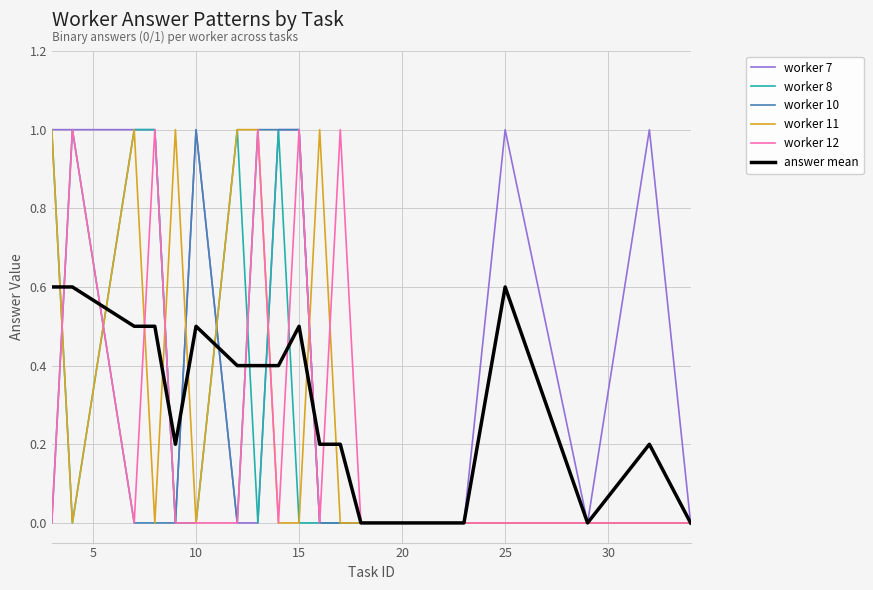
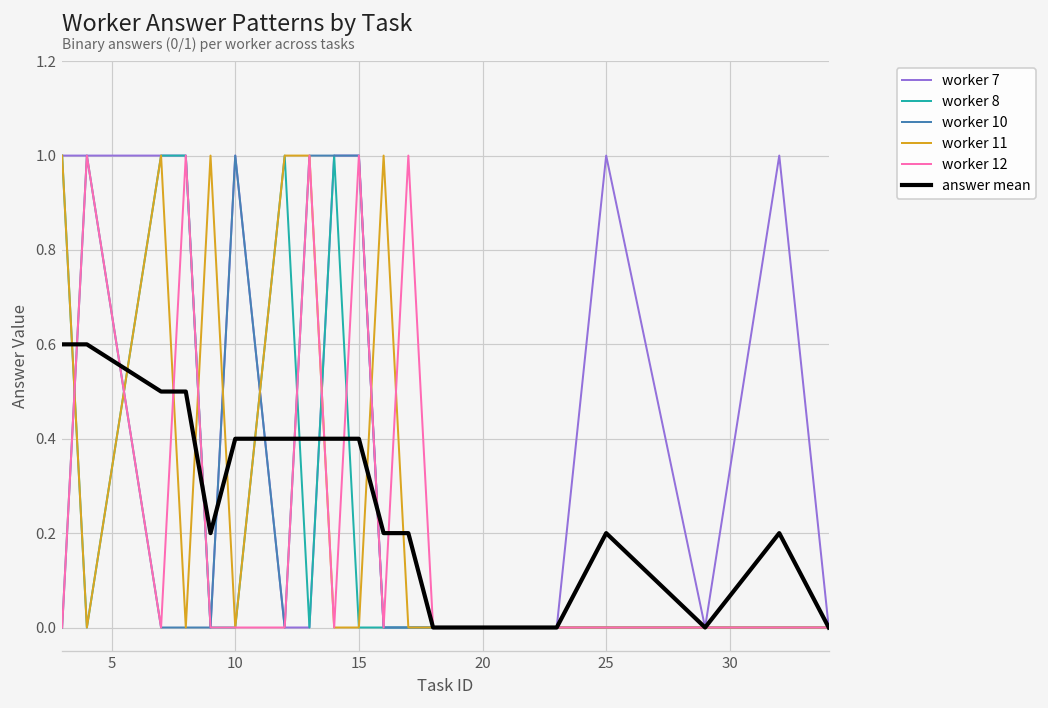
answer mean, 10: 0.5 -> 0.4
answer mean, 15: 0.5 -> 0.4
answer mean, 25: 0.6 -> 0.2
